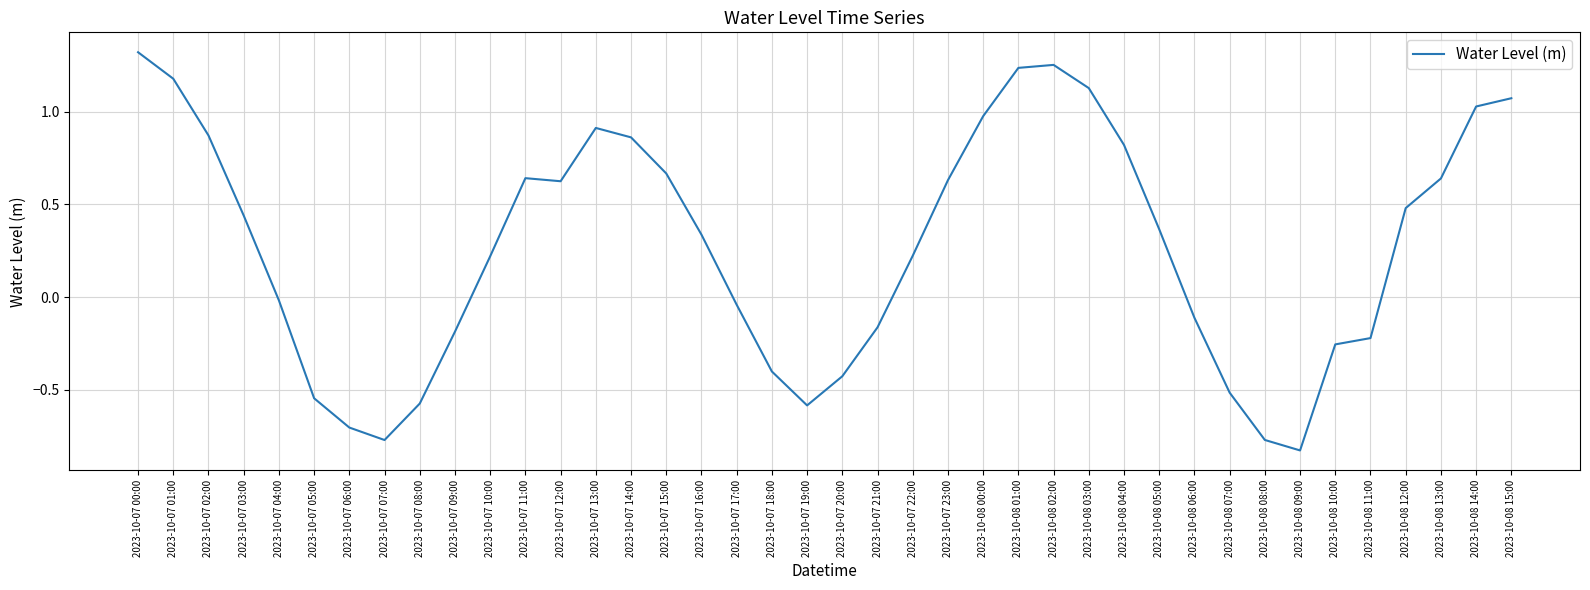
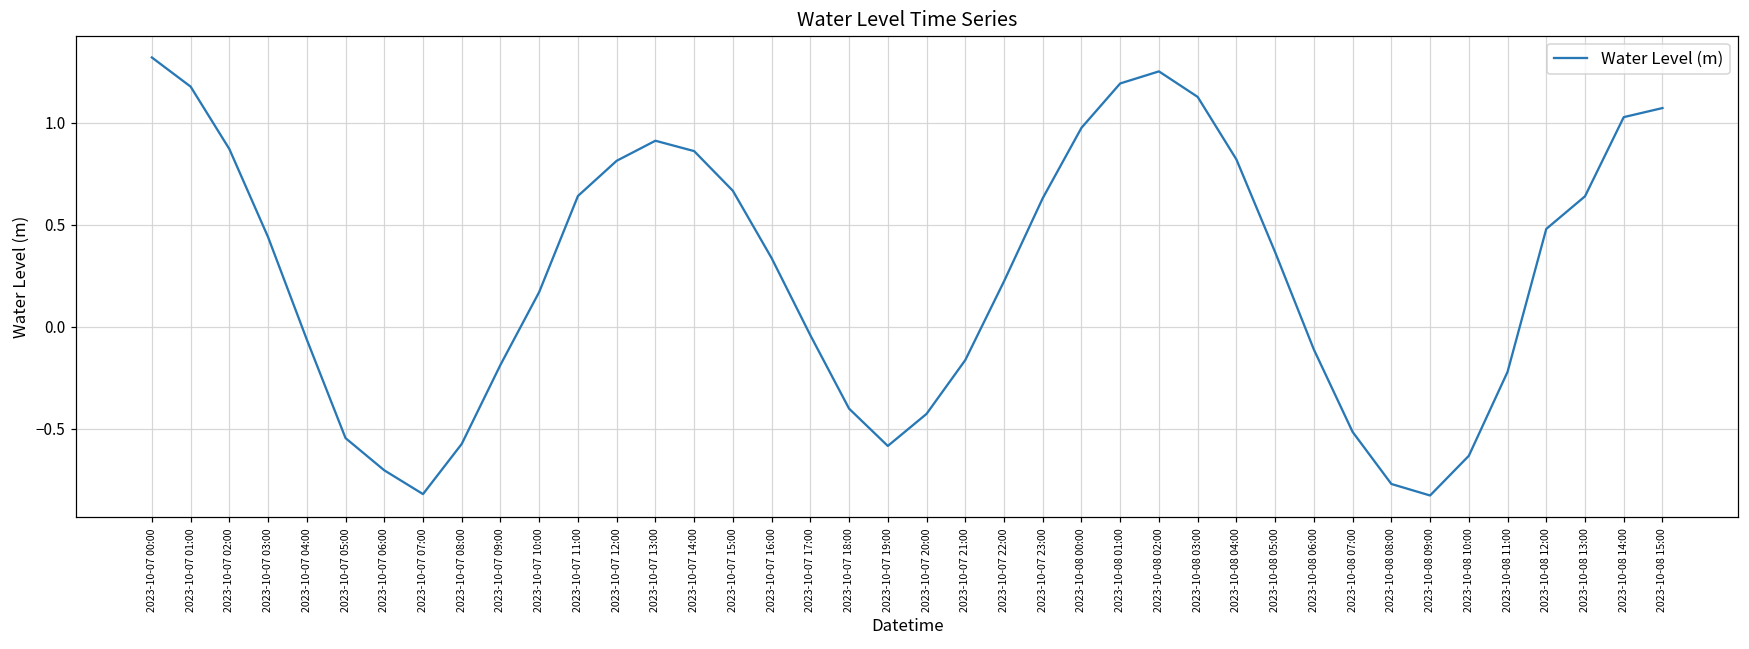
2023-10-07 04:00: -0.02 -> -0.06
2023-10-07 07:00: -0.77 -> -0.82
2023-10-07 10:00: 0.22 -> 0.17
2023-10-07 12:00: 0.62 -> 0.81
2023-10-08 01:00: 1.24 -> 1.19
2023-10-08 10:00: -0.25 -> -0.63
